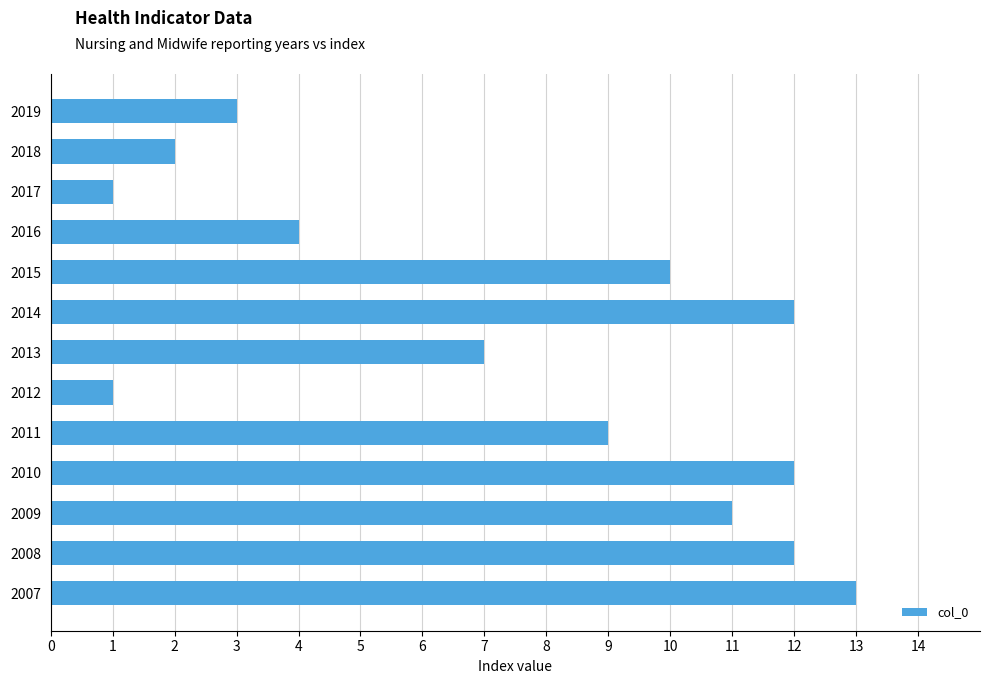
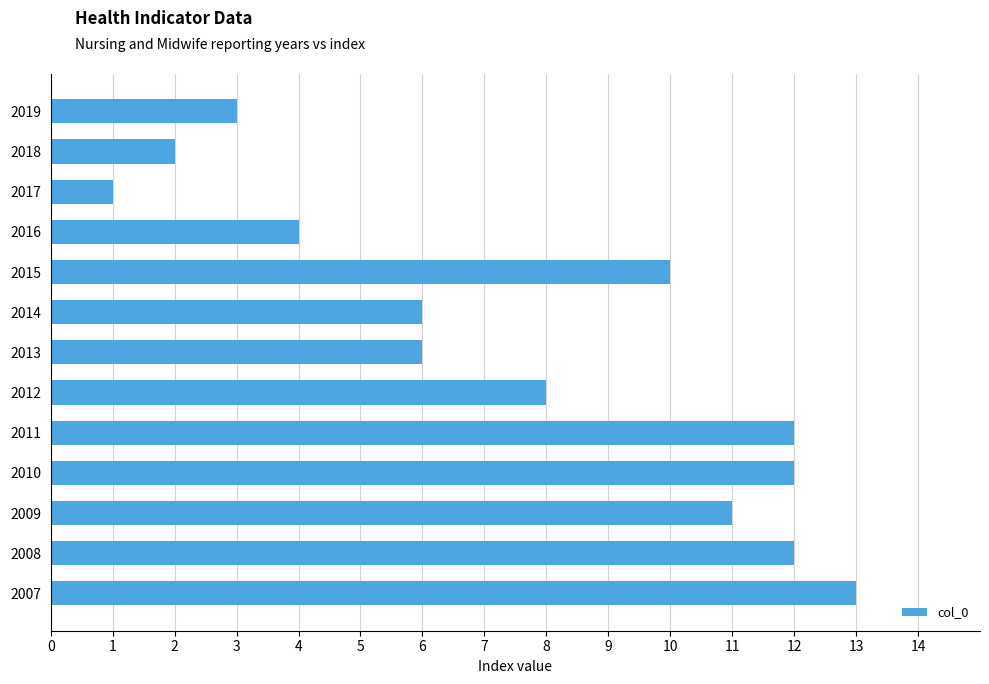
2014: 12 -> 6
2013: 7 -> 6
2012: 1 -> 8
2011: 9 -> 12
